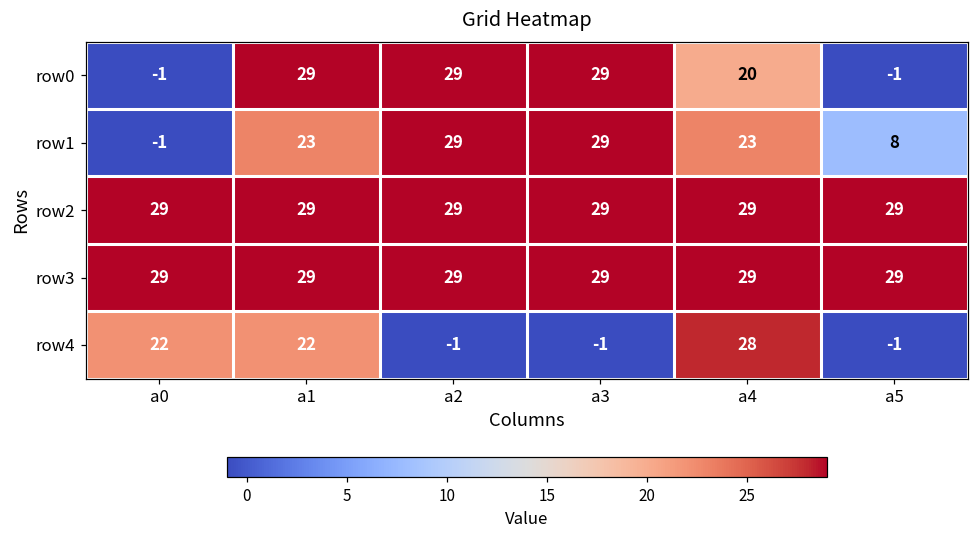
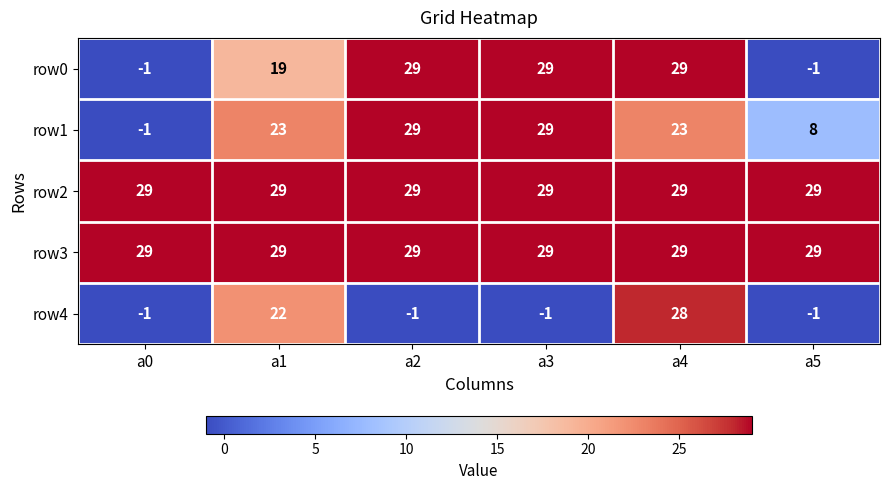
row0, a1: 29 -> 19
row0, a4: 20 -> 29
row4, a0: 22 -> -1
